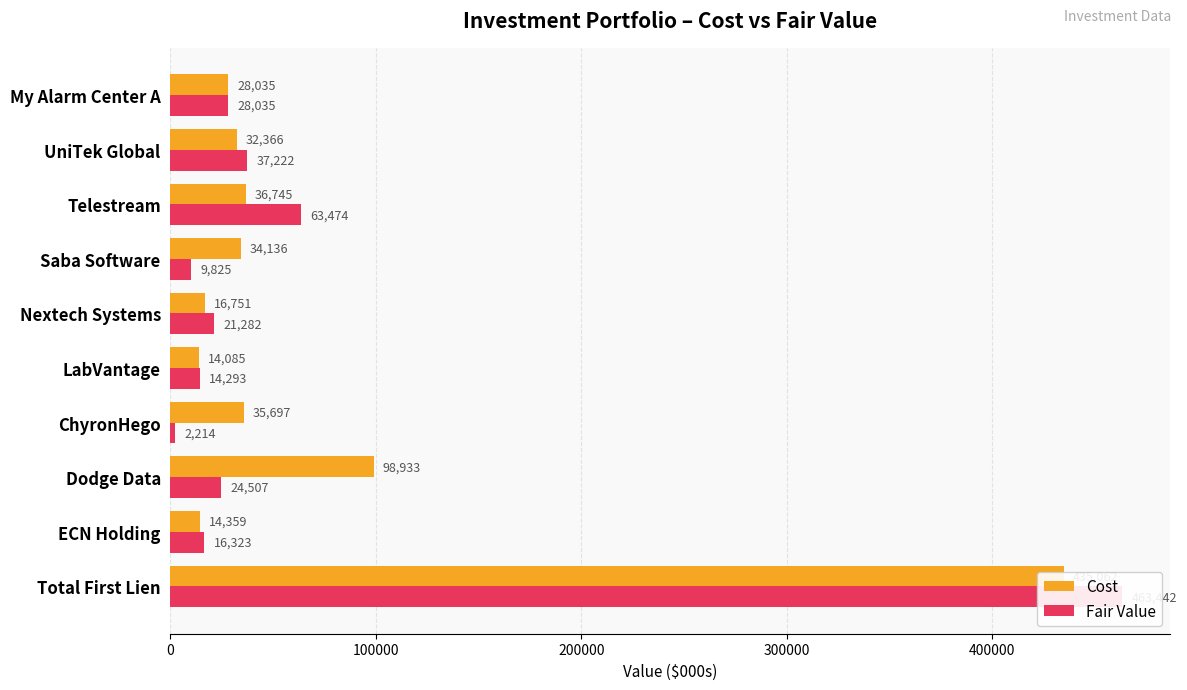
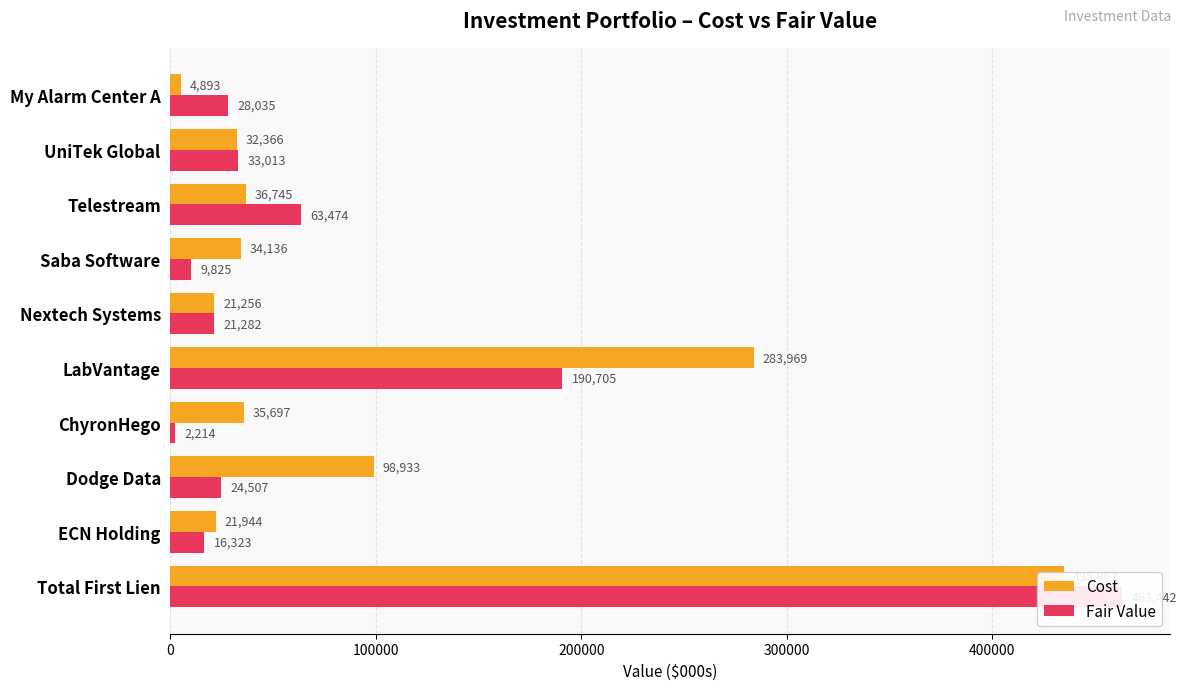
Cost, My Alarm Center A: 28,035 -> 4,893
Fair Value, UniTek Global: 37,222 -> 33,013
Cost, Nextech Systems: 16,751 -> 21,256
Cost, LabVantage: 14,085 -> 283,969
Fair Value, LabVantage: 14,293 -> 190,705
Cost, ECN Holding: 14,359 -> 21,944
